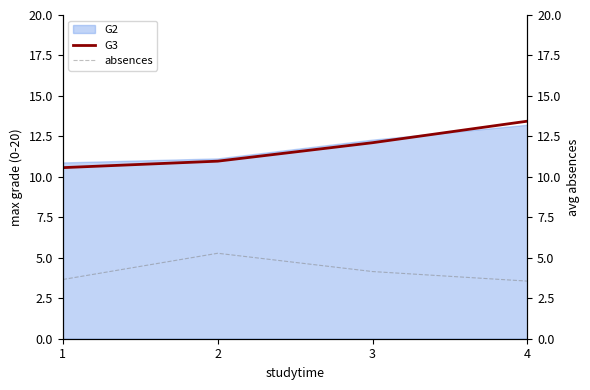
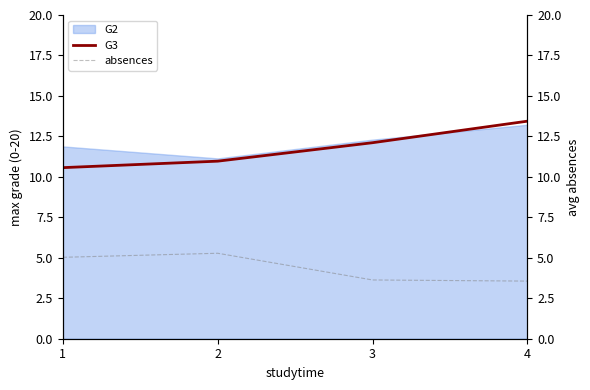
G2, 1: 10.9 -> 11.9
absences, 1: 3.7 -> 5.0
absences, 3: 4.2 -> 3.6
